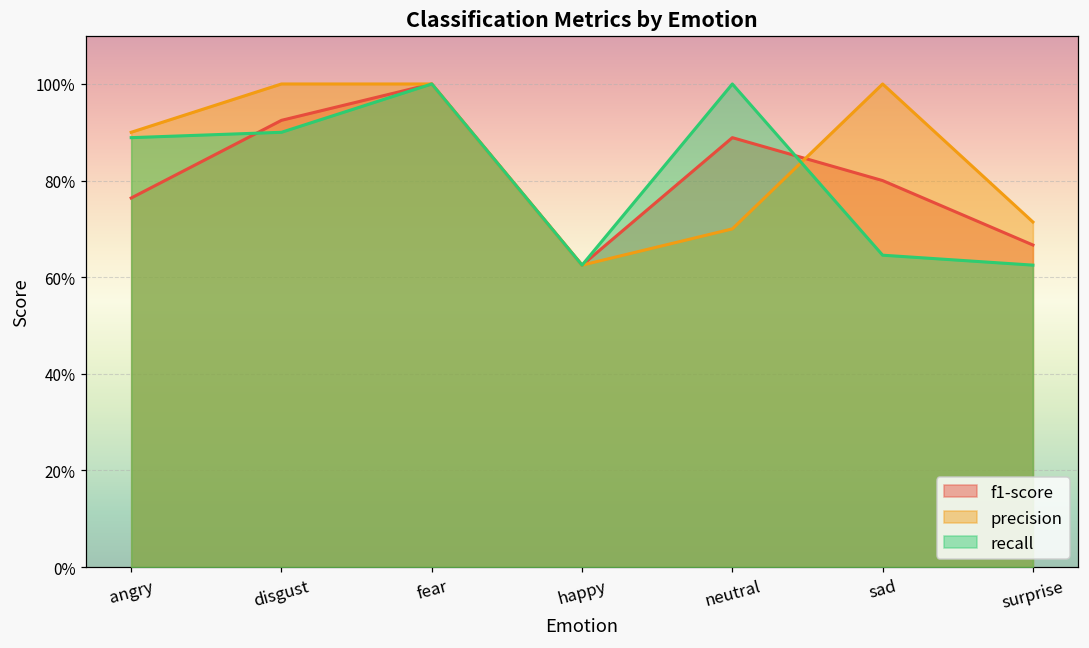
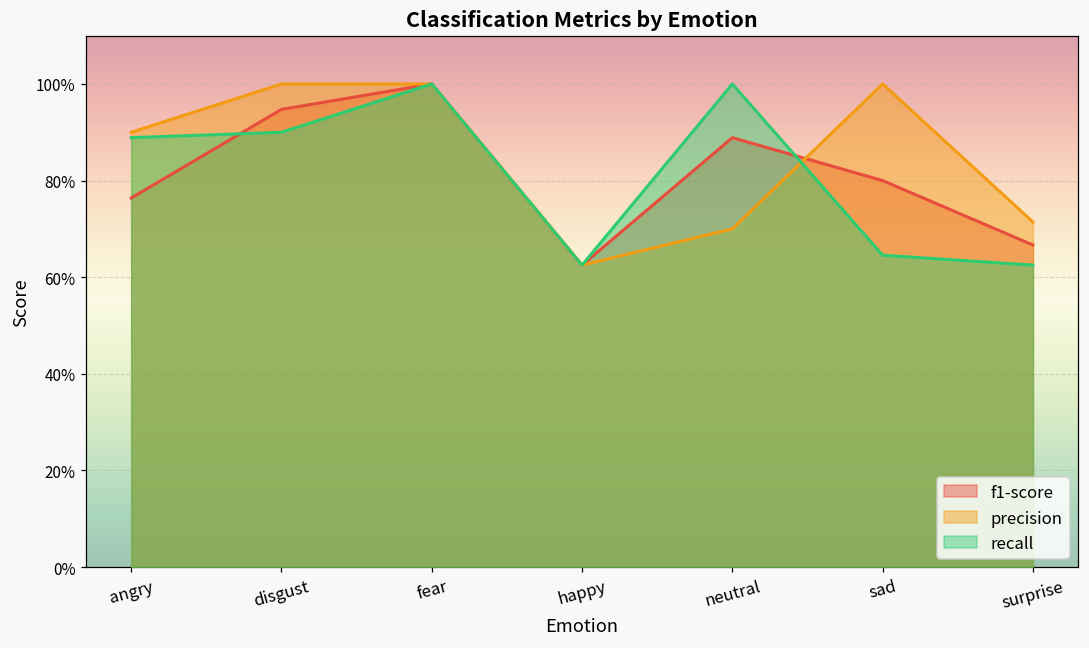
f1-score, disgust: 92% -> 95%
